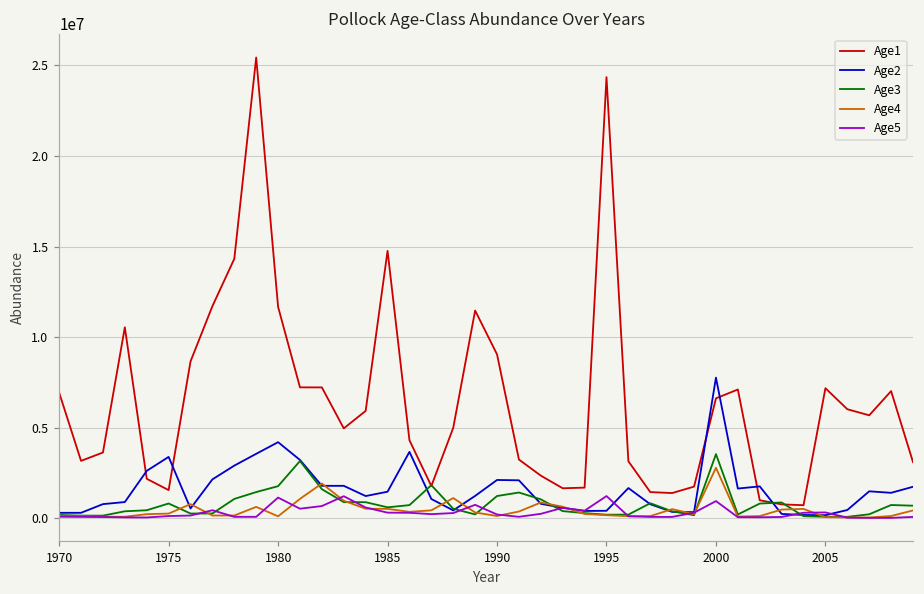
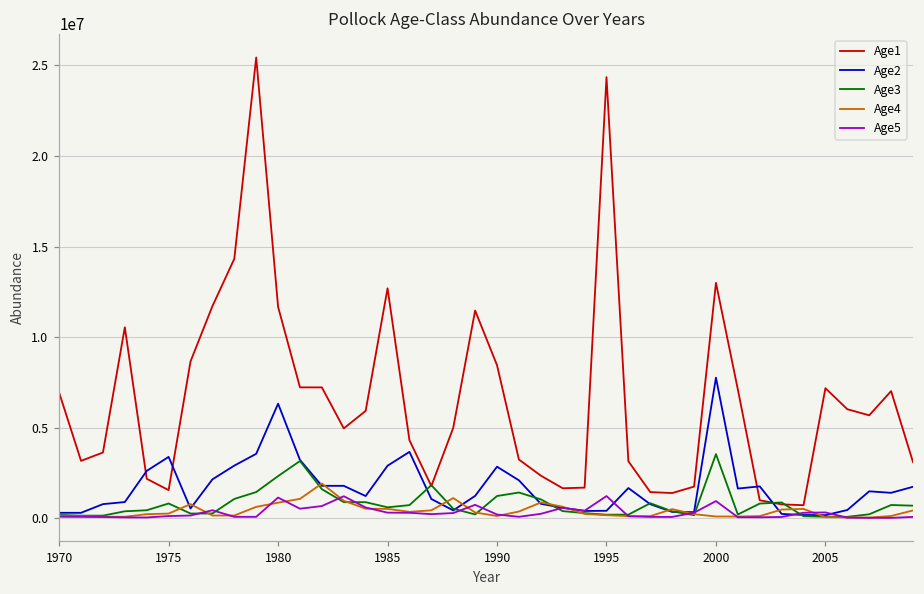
Age2, 1980: 4200000 -> 6300000
Age3, 1980: 1800000 -> 2300000
Age4, 1980: 100000 -> 900000
Age1, 1985: 14800000 -> 12700000
Age2, 1985: 1500000 -> 2900000
Age1, 1990: 9100000 -> 8500000
Age2, 1990: 2100000 -> 2900000
Age1, 2000: 6600000 -> 13000000
Age4, 2000: 2800000 -> 100000
